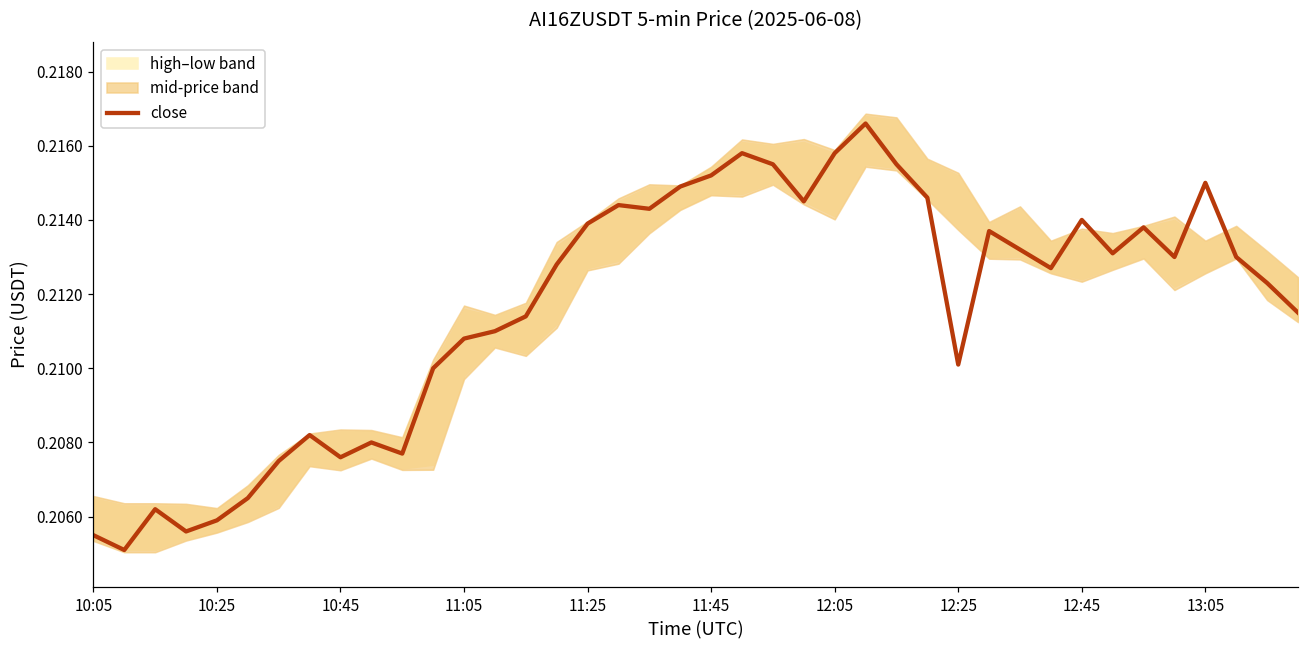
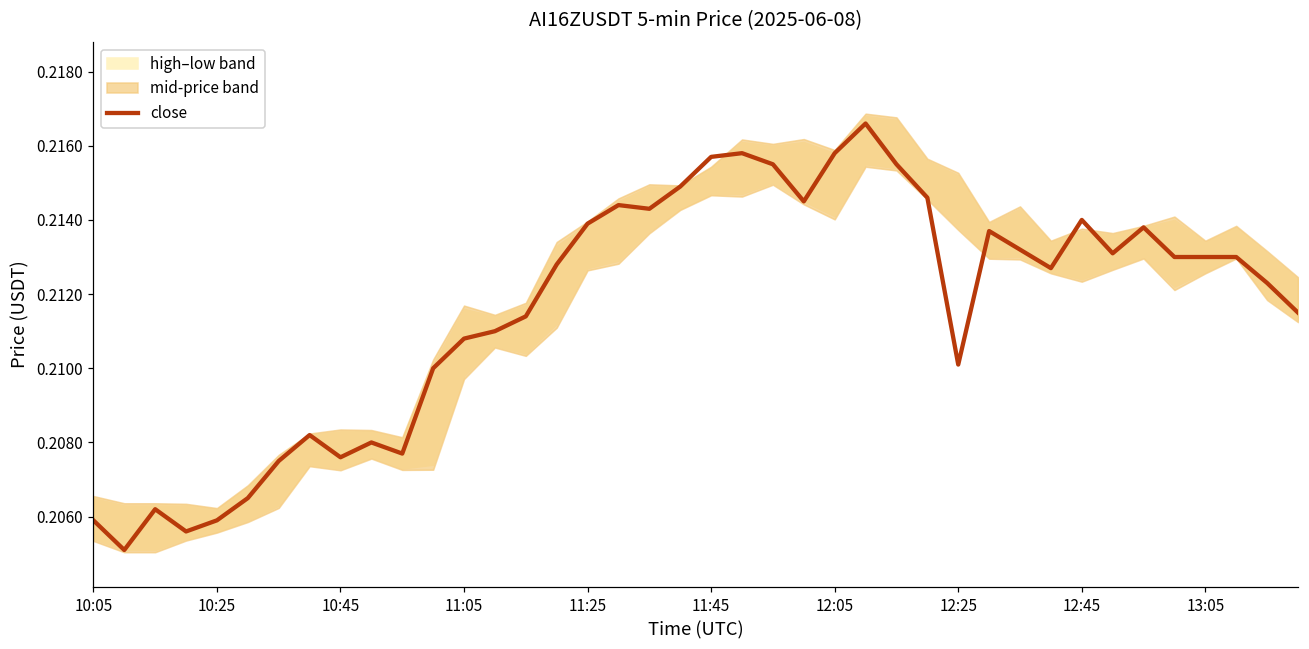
close, 10:05: 0.2055 -> 0.2059
close, 11:45: 0.2152 -> 0.2157
close, 13:05: 0.215 -> 0.213
